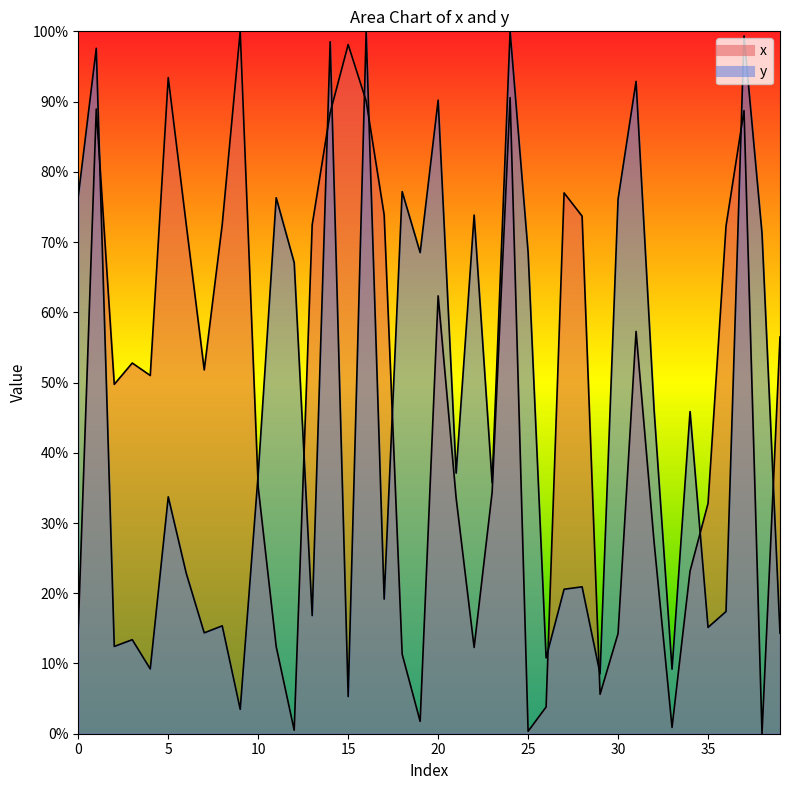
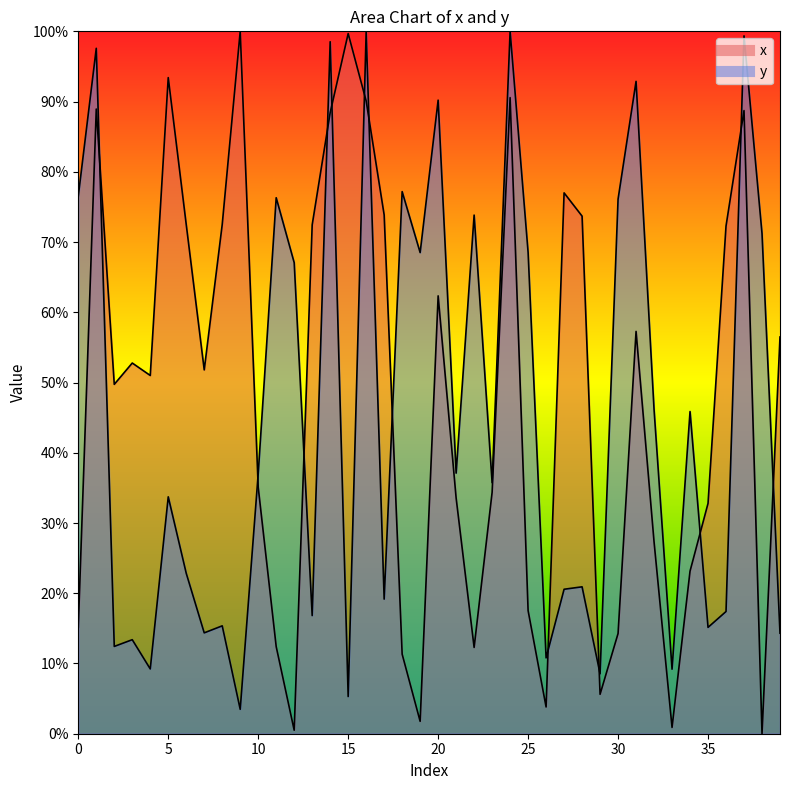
x, 15: 98% -> 100%
x, 25: 0% -> 18%
